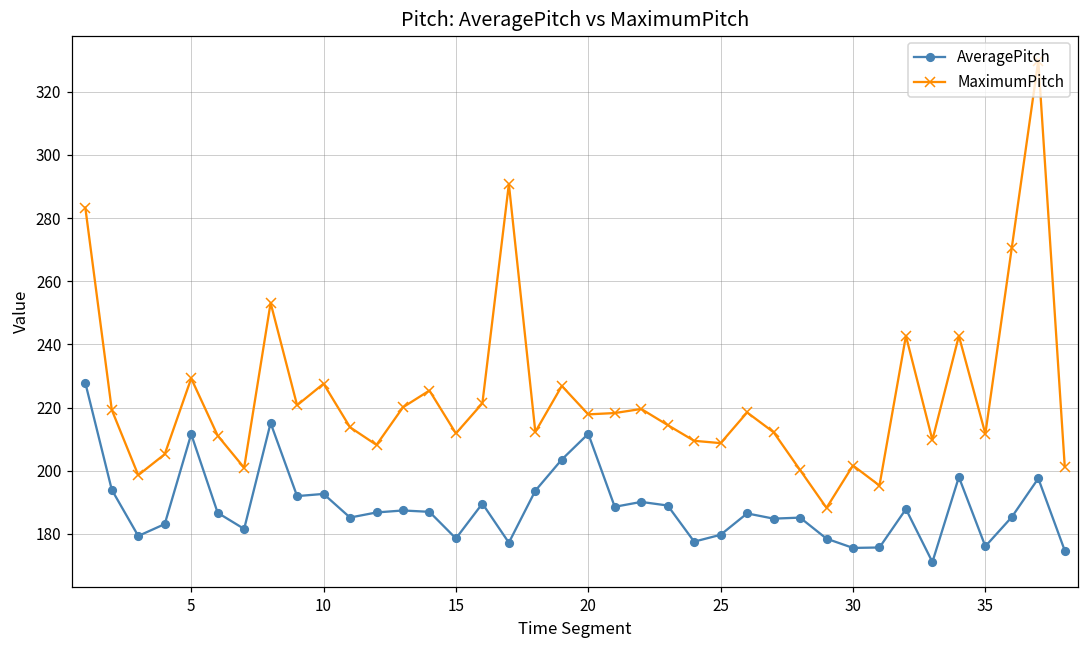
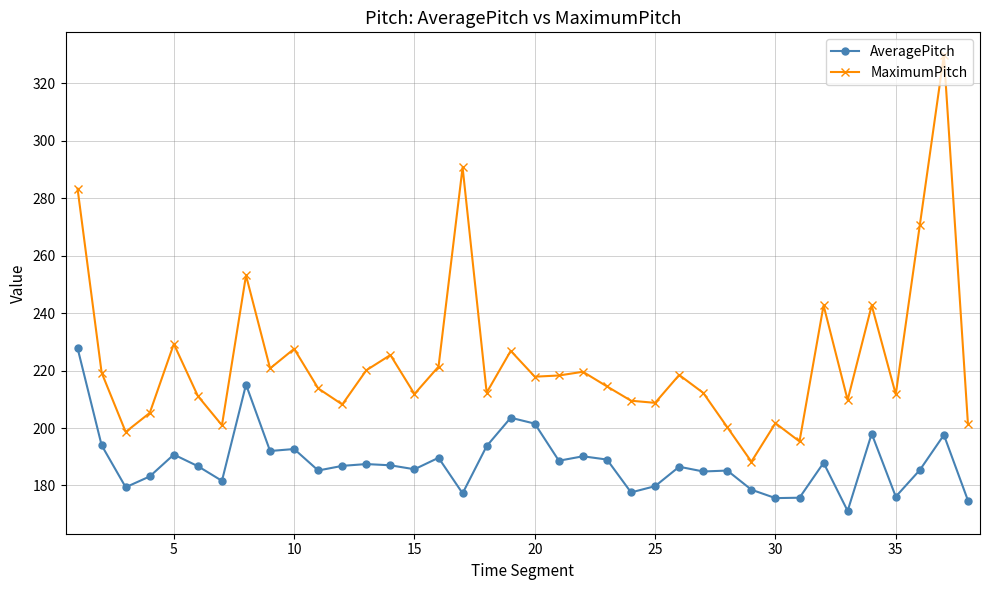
AveragePitch, 5: 212 -> 191
AveragePitch, 15: 179 -> 186
AveragePitch, 20: 212 -> 202
